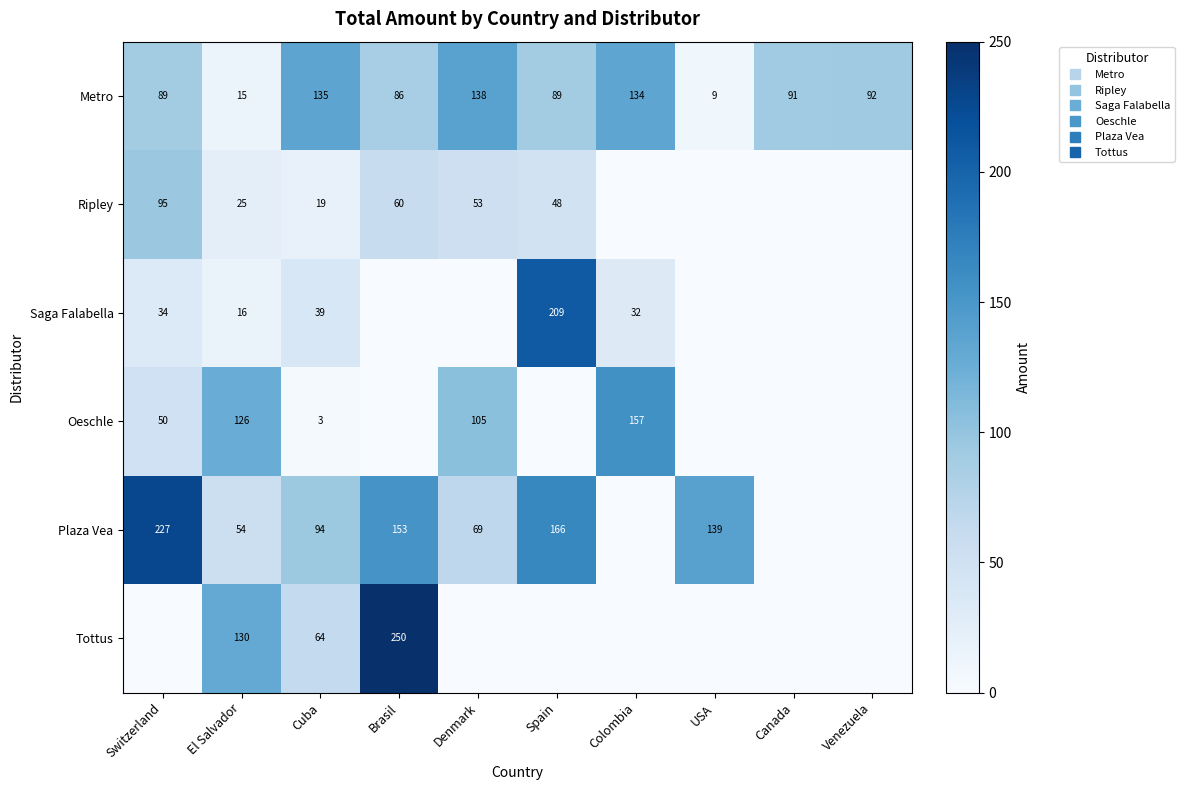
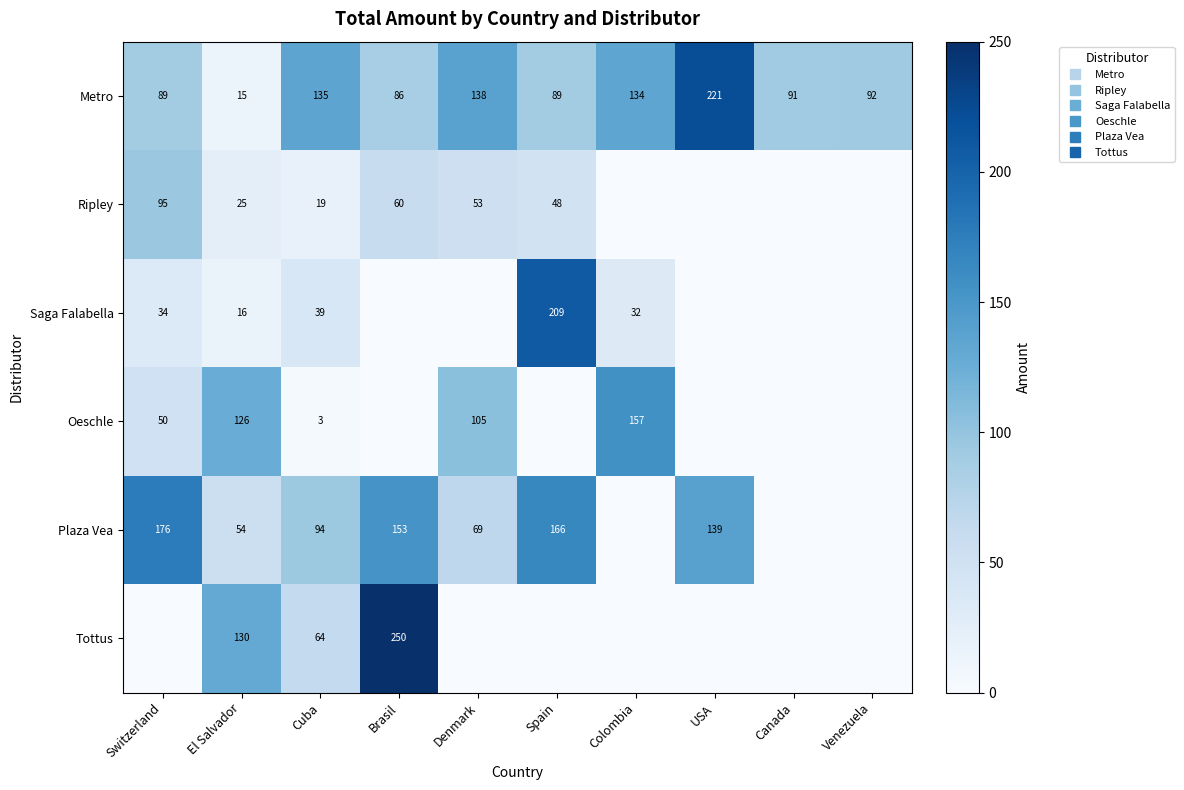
Metro, USA: 9 -> 221
Plaza Vea, Switzerland: 227 -> 176
